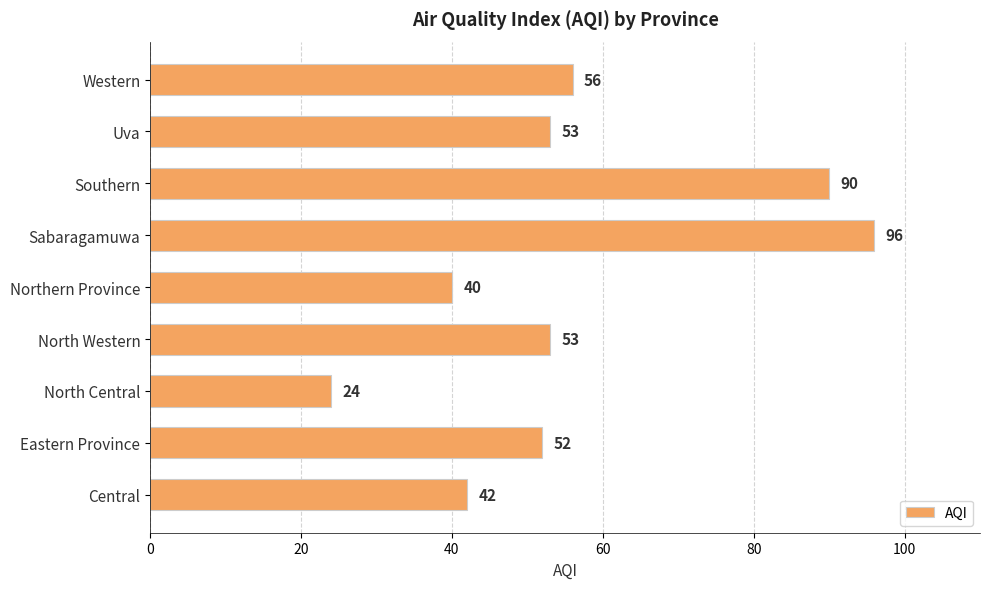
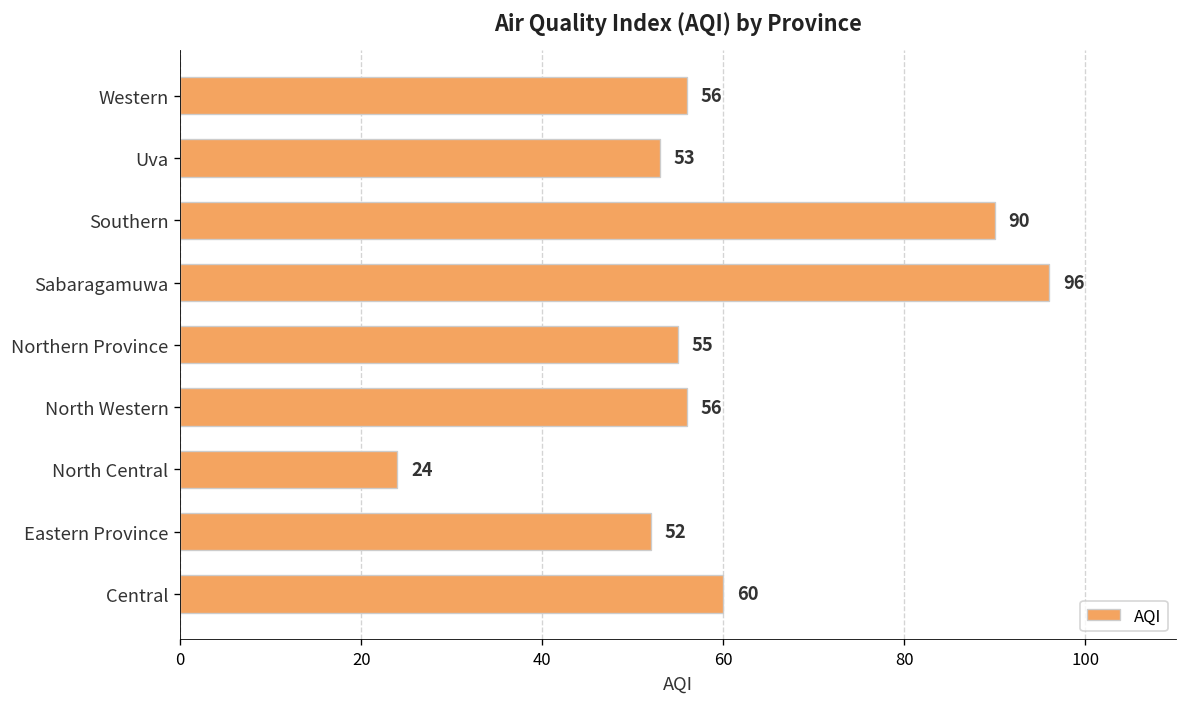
Northern Province: 40 -> 55
North Western: 53 -> 56
Central: 42 -> 60
